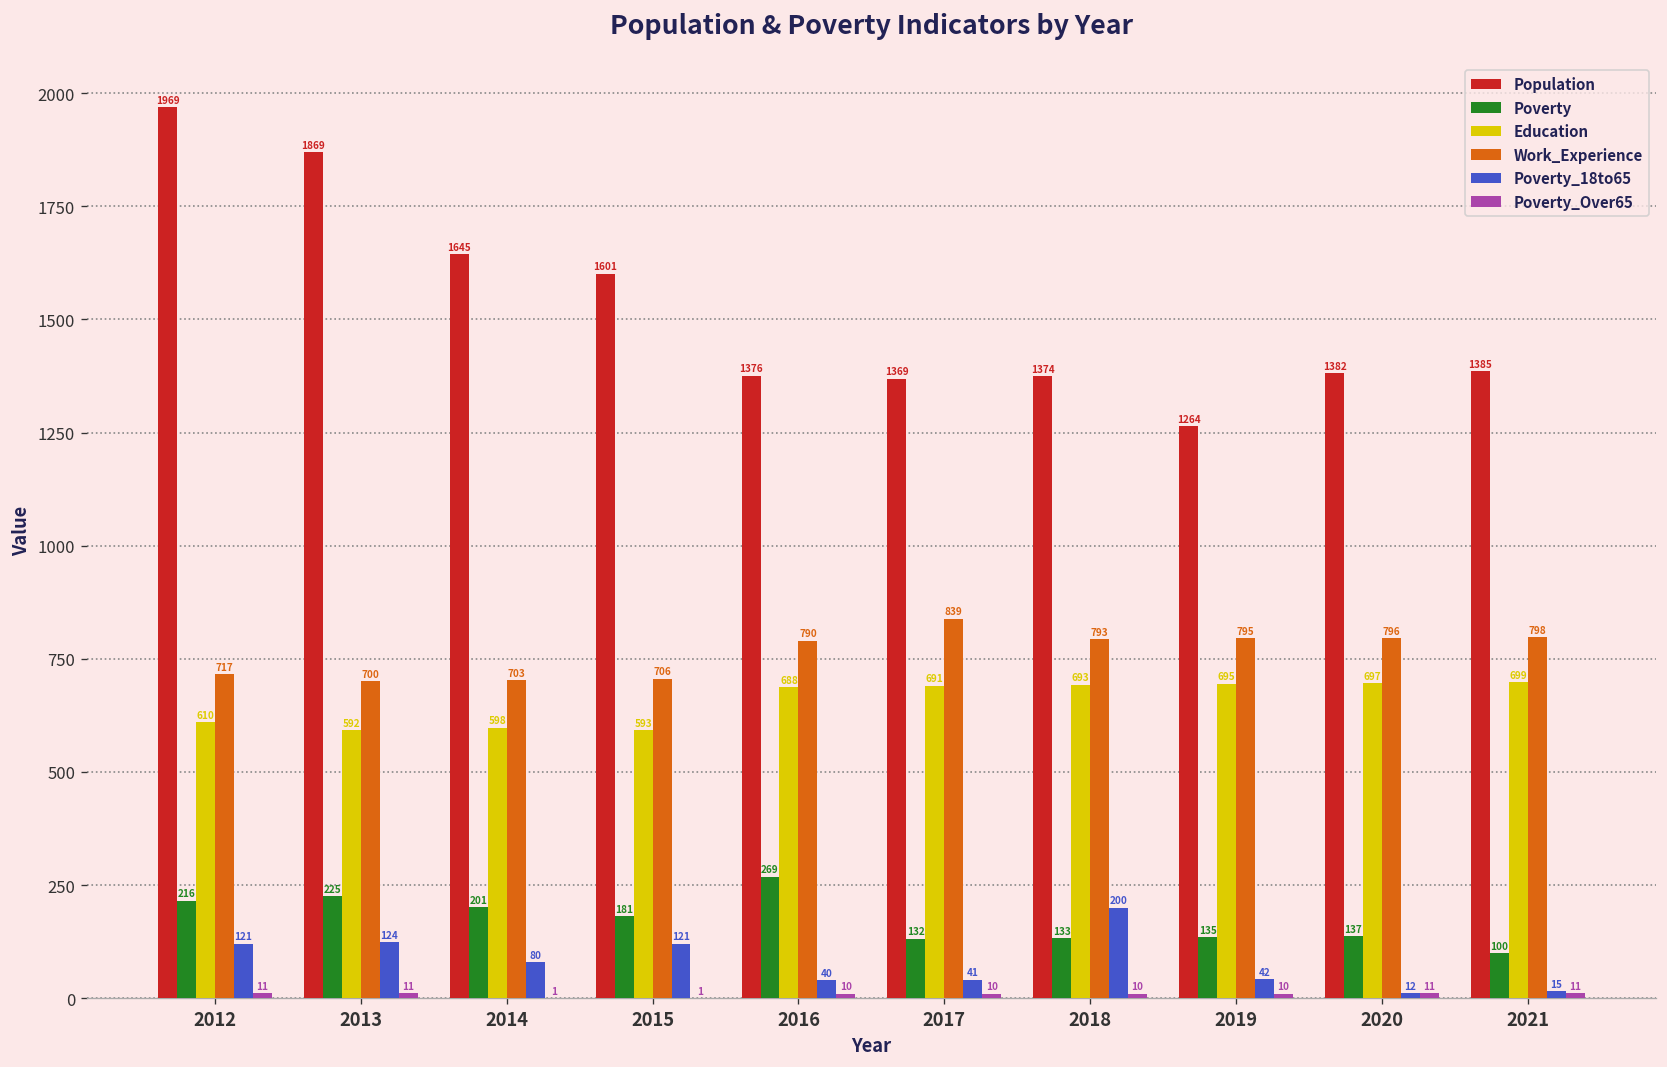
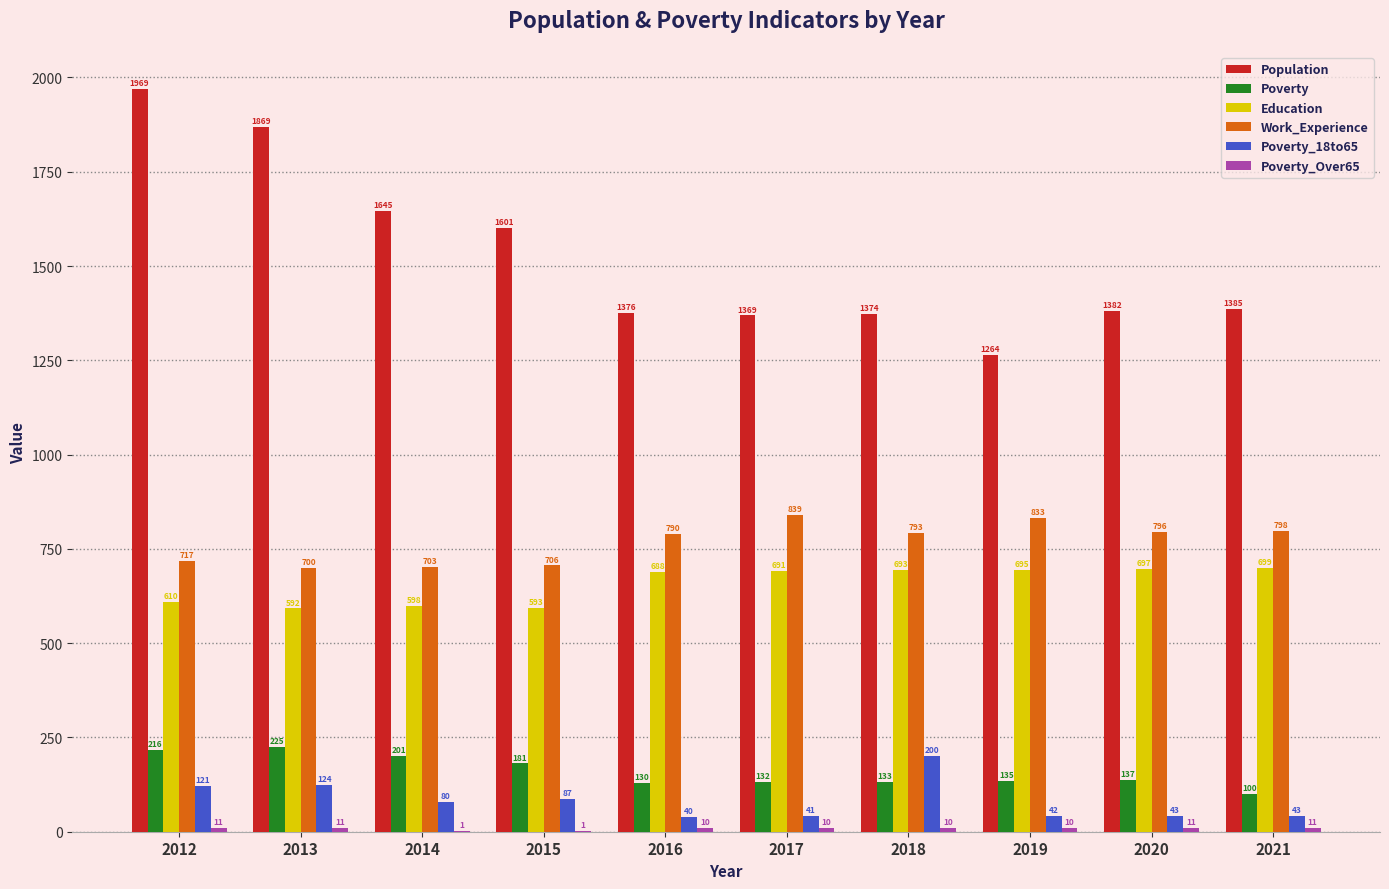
Poverty_18to65, 2015: 121 -> 87
Poverty, 2016: 269 -> 130
Work_Experience, 2019: 795 -> 833
Poverty_18to65, 2020: 12 -> 43
Poverty_18to65, 2021: 15 -> 43
